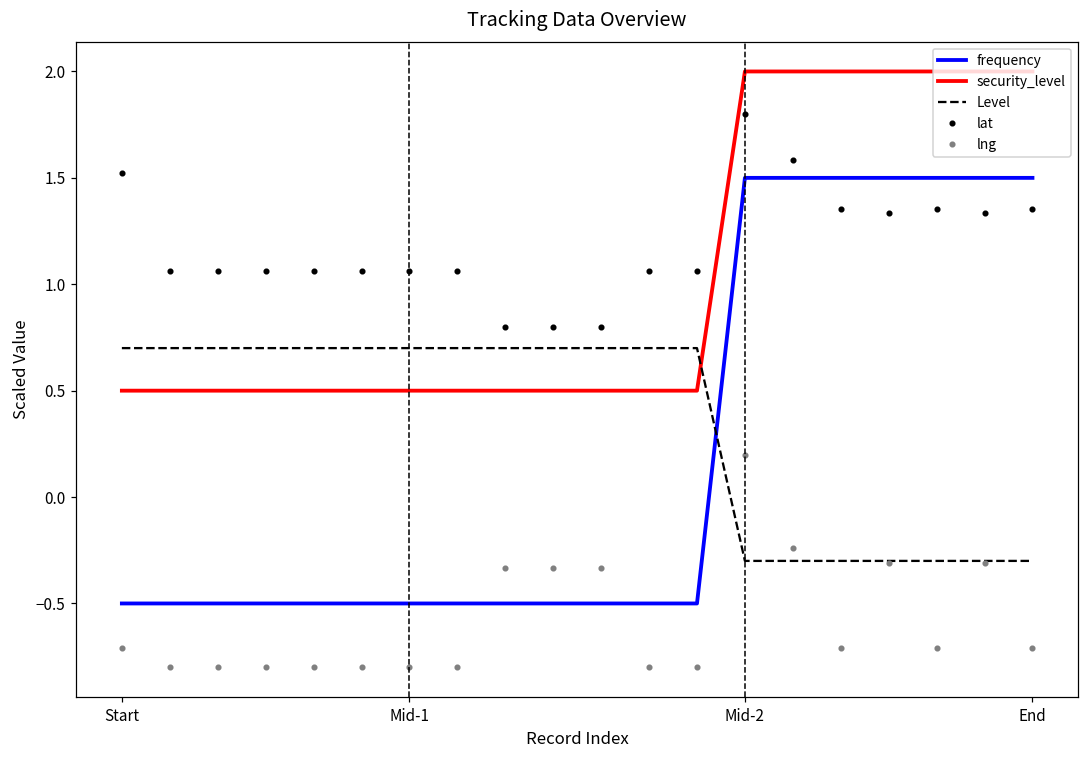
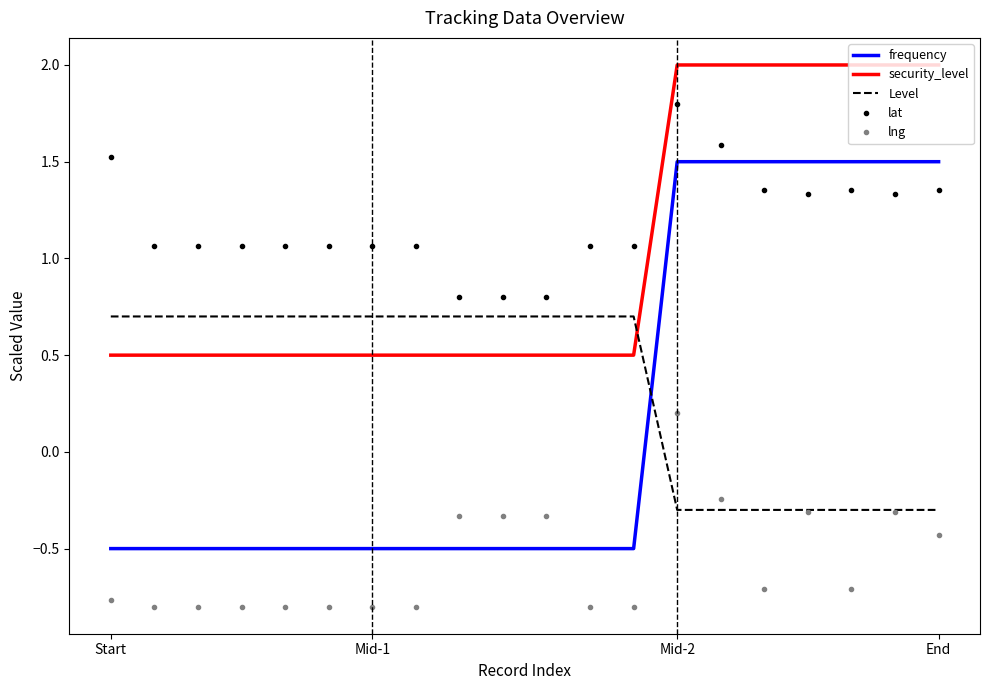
lng, Start: -0.71 -> -0.77
lng, End: -0.71 -> -0.43
